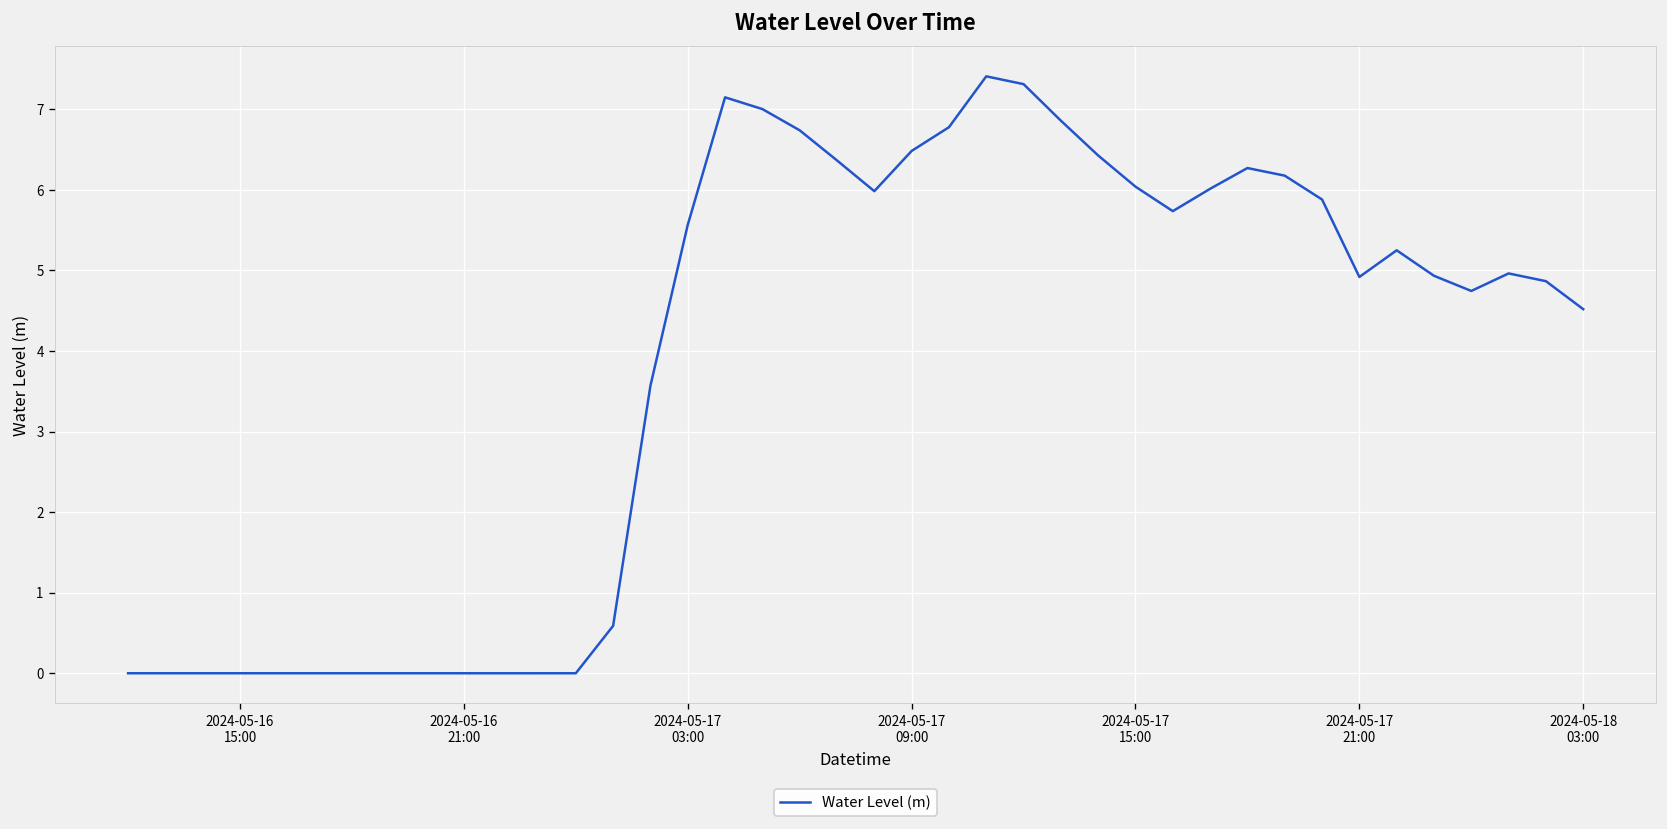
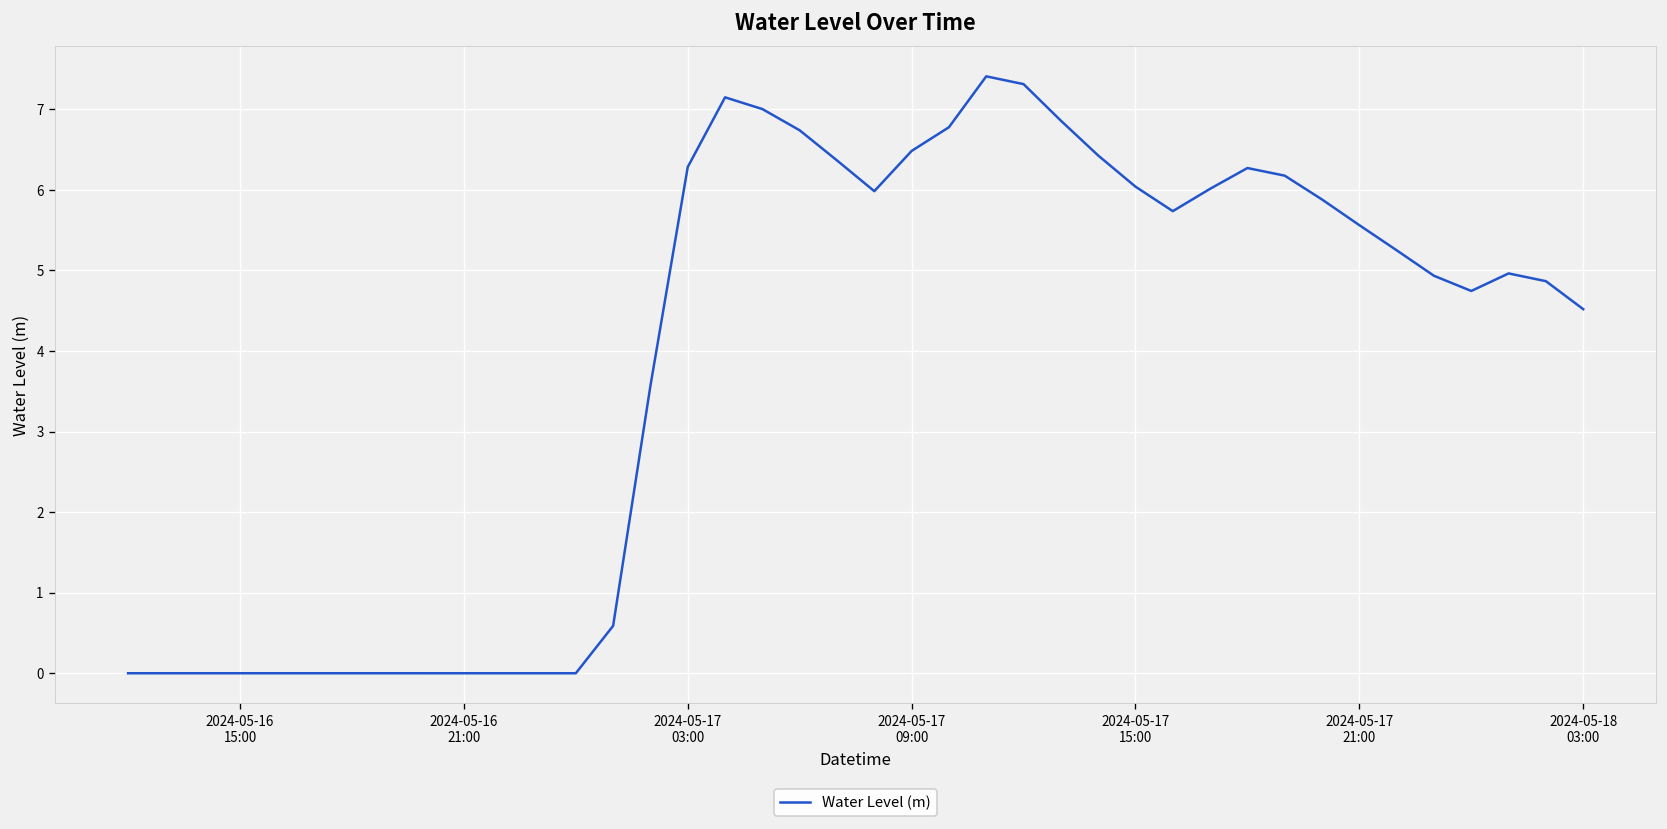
2024-05-17 03:00: 5.6 -> 6.3
2024-05-17 21:00: 4.9 -> 5.6
